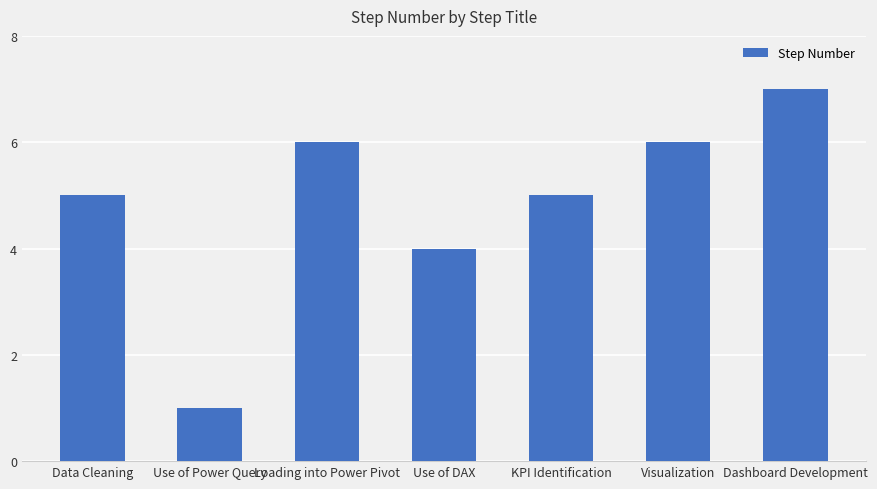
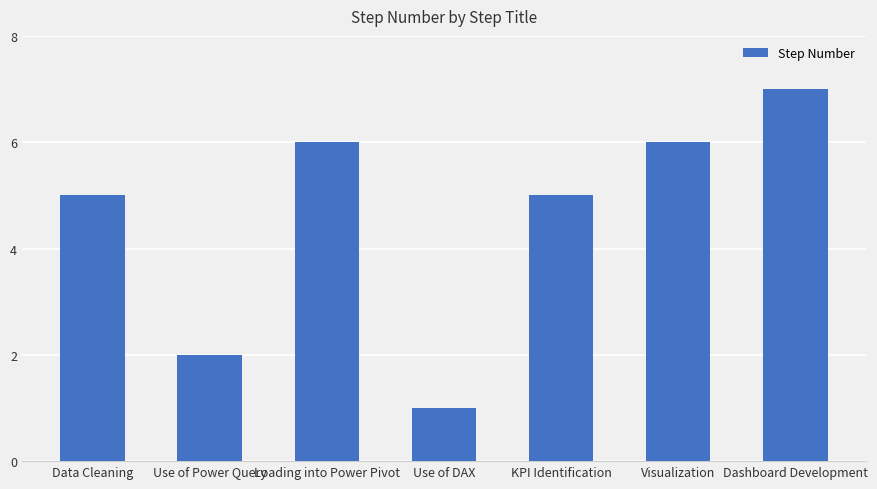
Use of Power Query: 1 -> 2
Use of DAX: 4 -> 1
